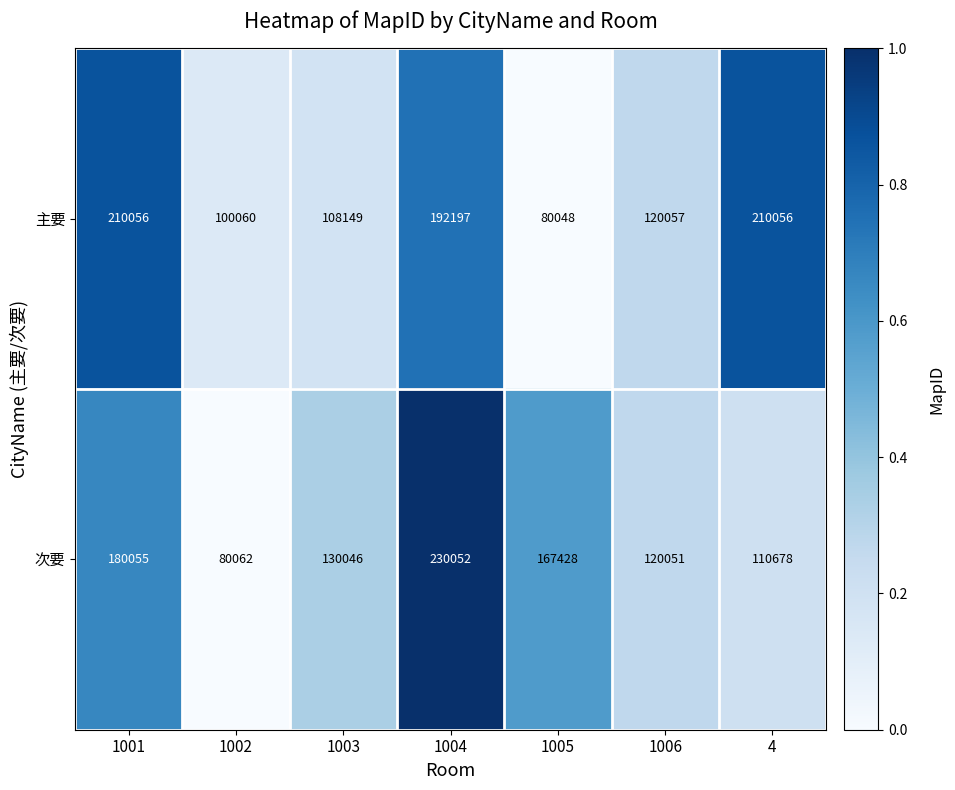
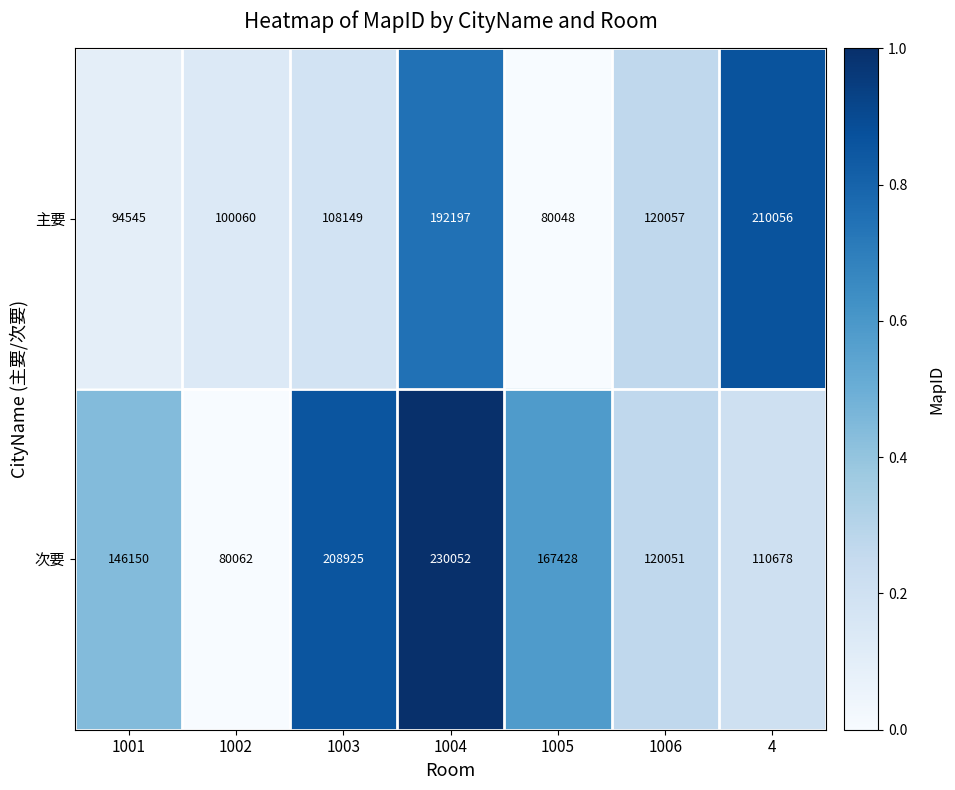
主要, 1001: 210056 -> 94545
次要, 1001: 180055 -> 146150
次要, 1003: 130046 -> 208925
